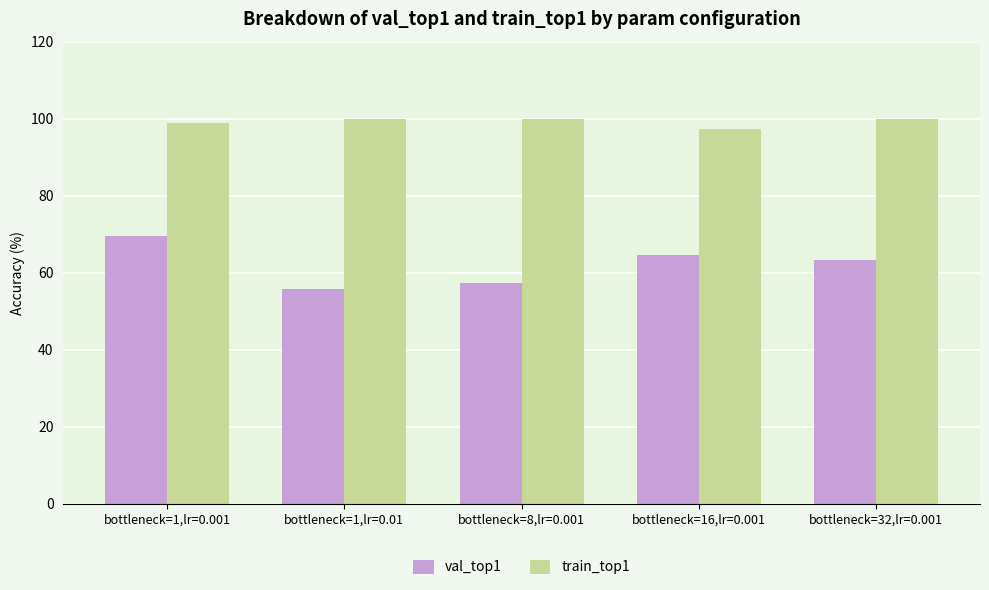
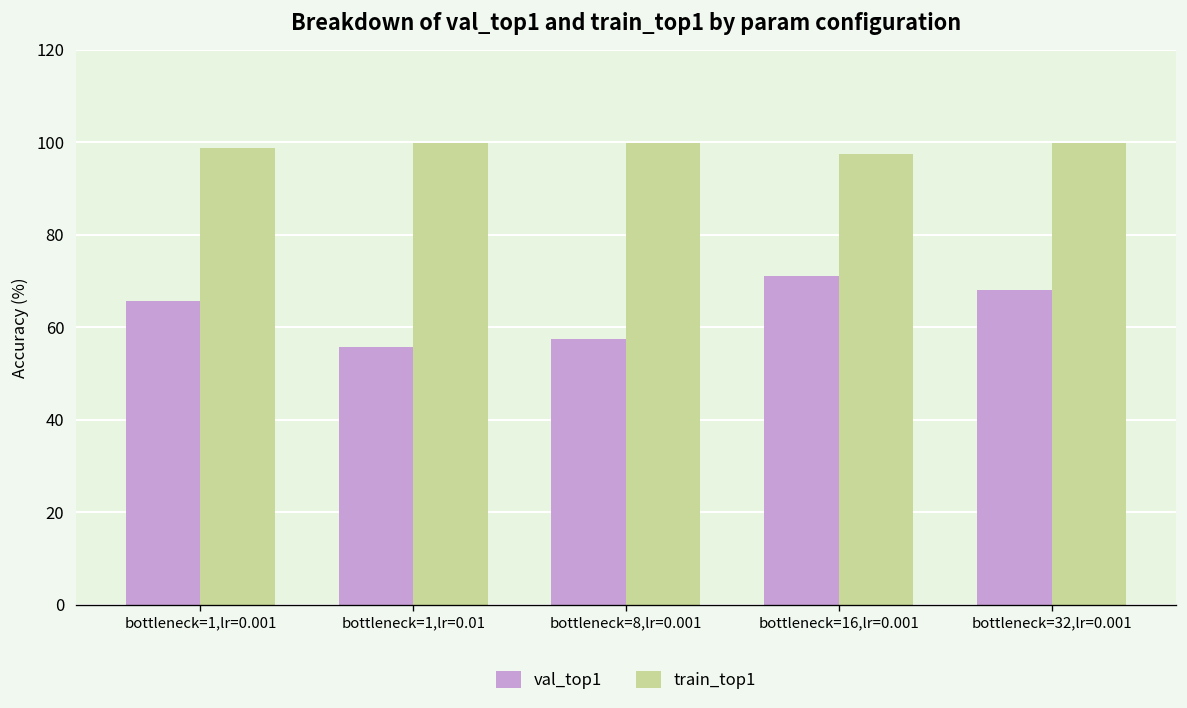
val_top1, bottleneck=1,lr=0.001: 70 -> 66
val_top1, bottleneck=16,lr=0.001: 65 -> 71
val_top1, bottleneck=32,lr=0.001: 63 -> 68
